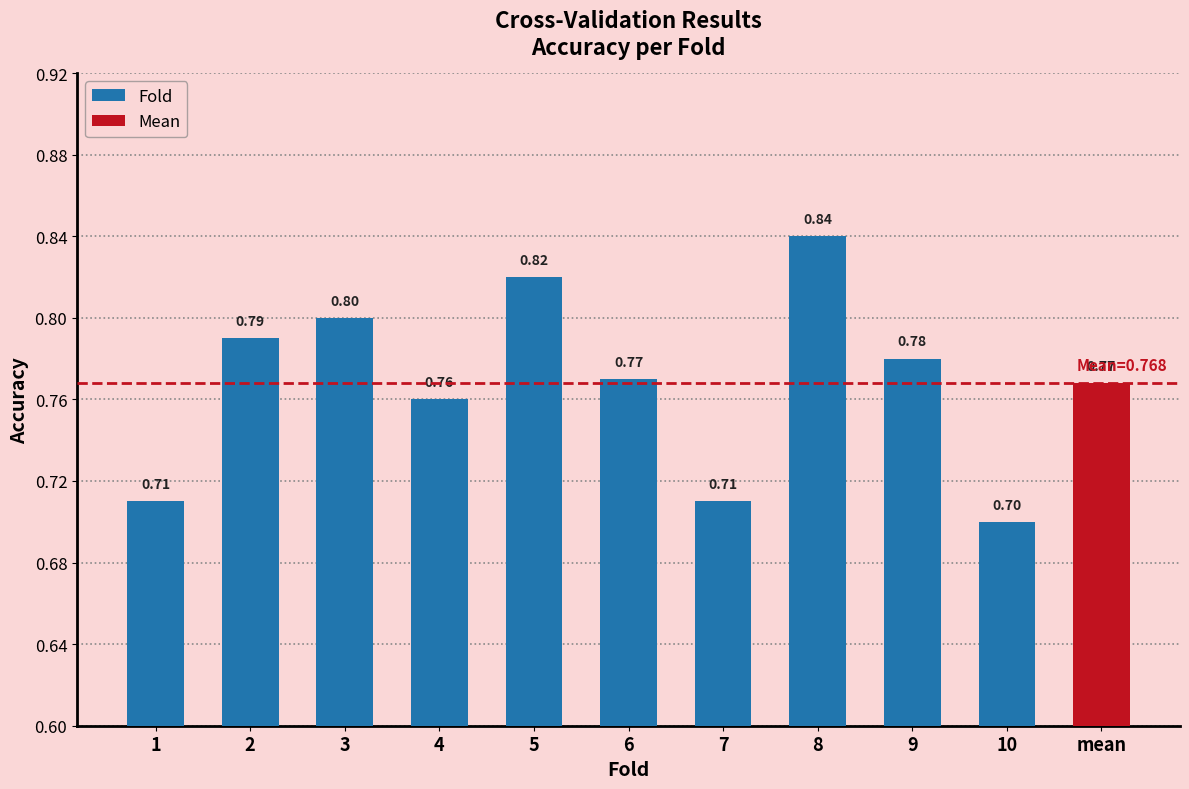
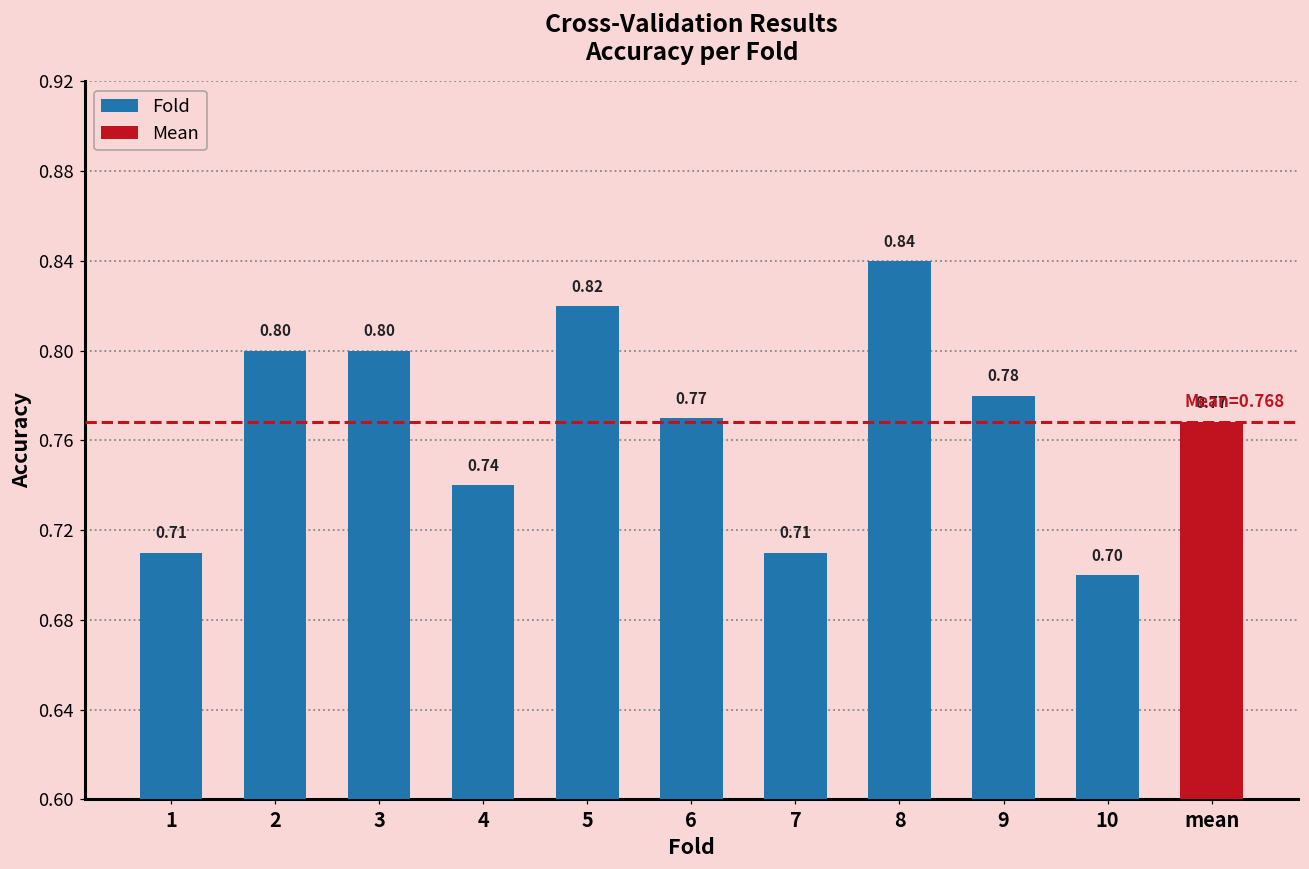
2: 0.79 -> 0.80
4: 0.76 -> 0.74
